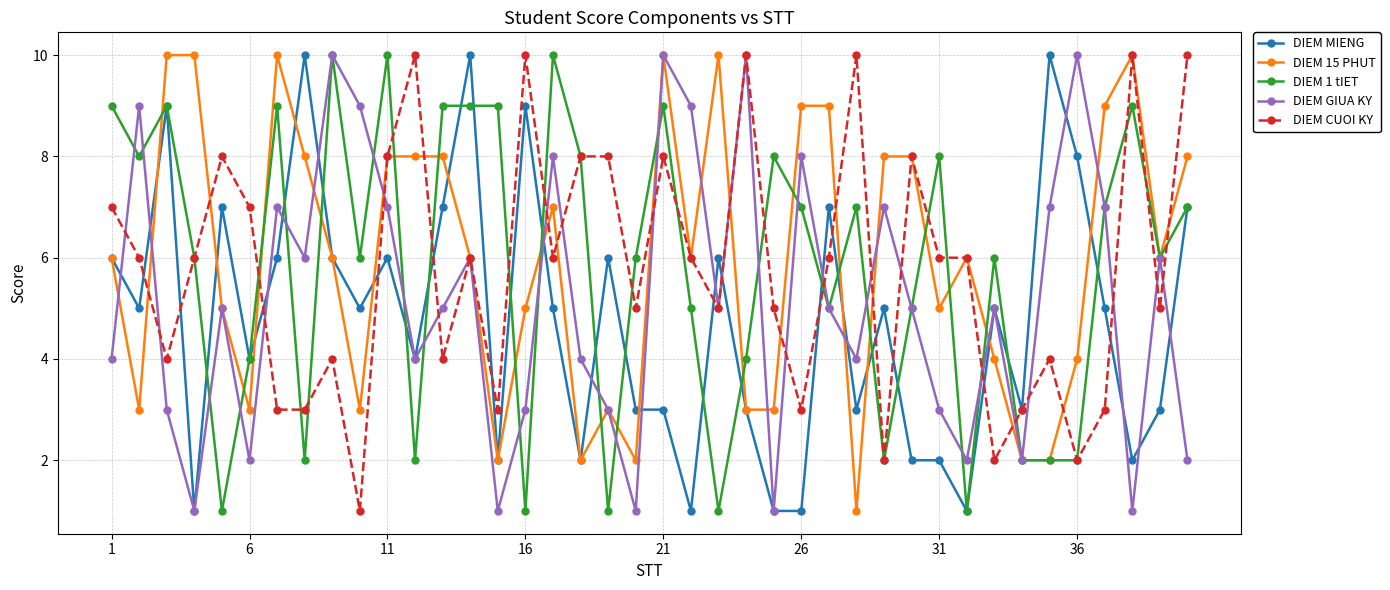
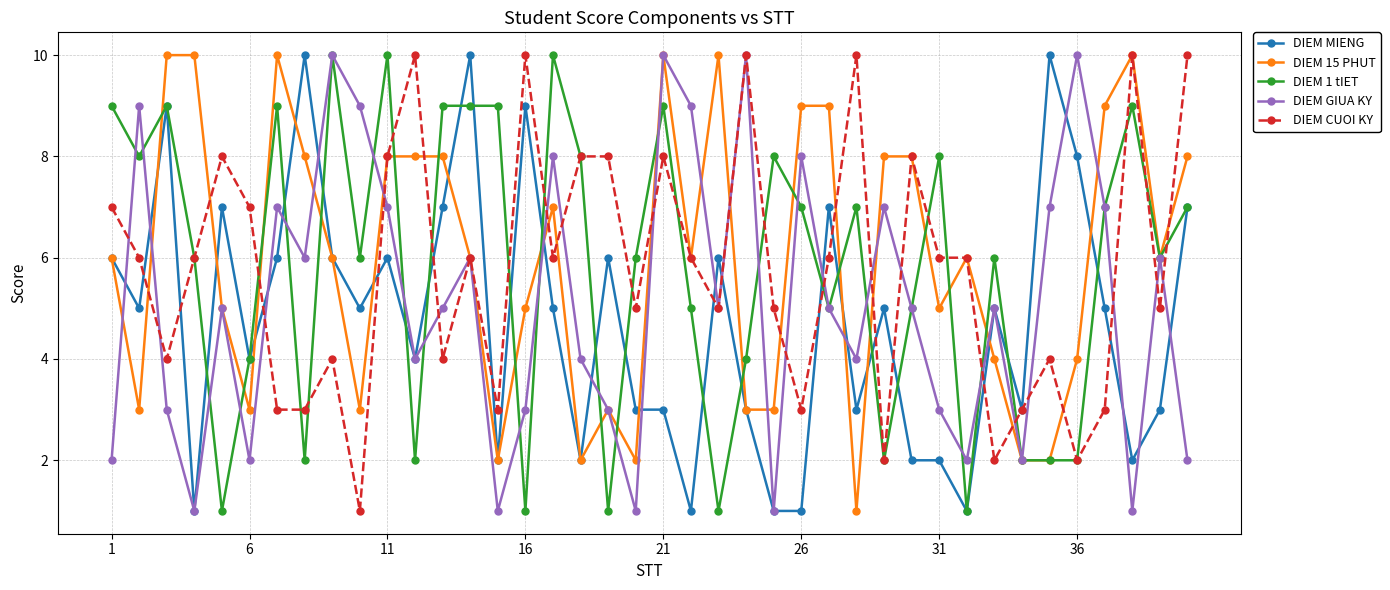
DIEM GIUA KY, 1: 4 -> 2
